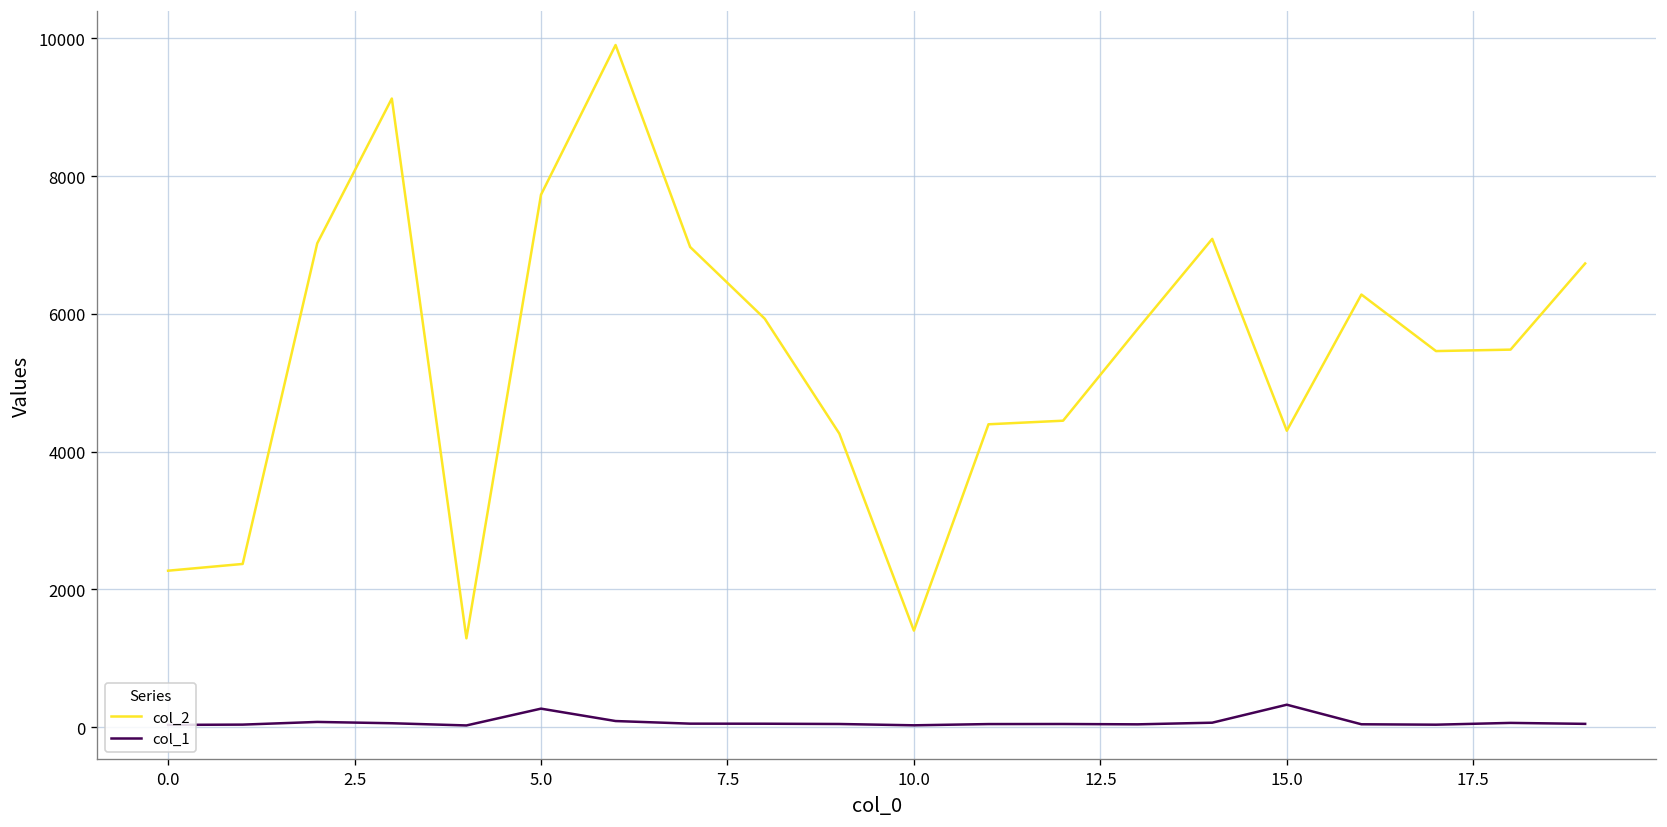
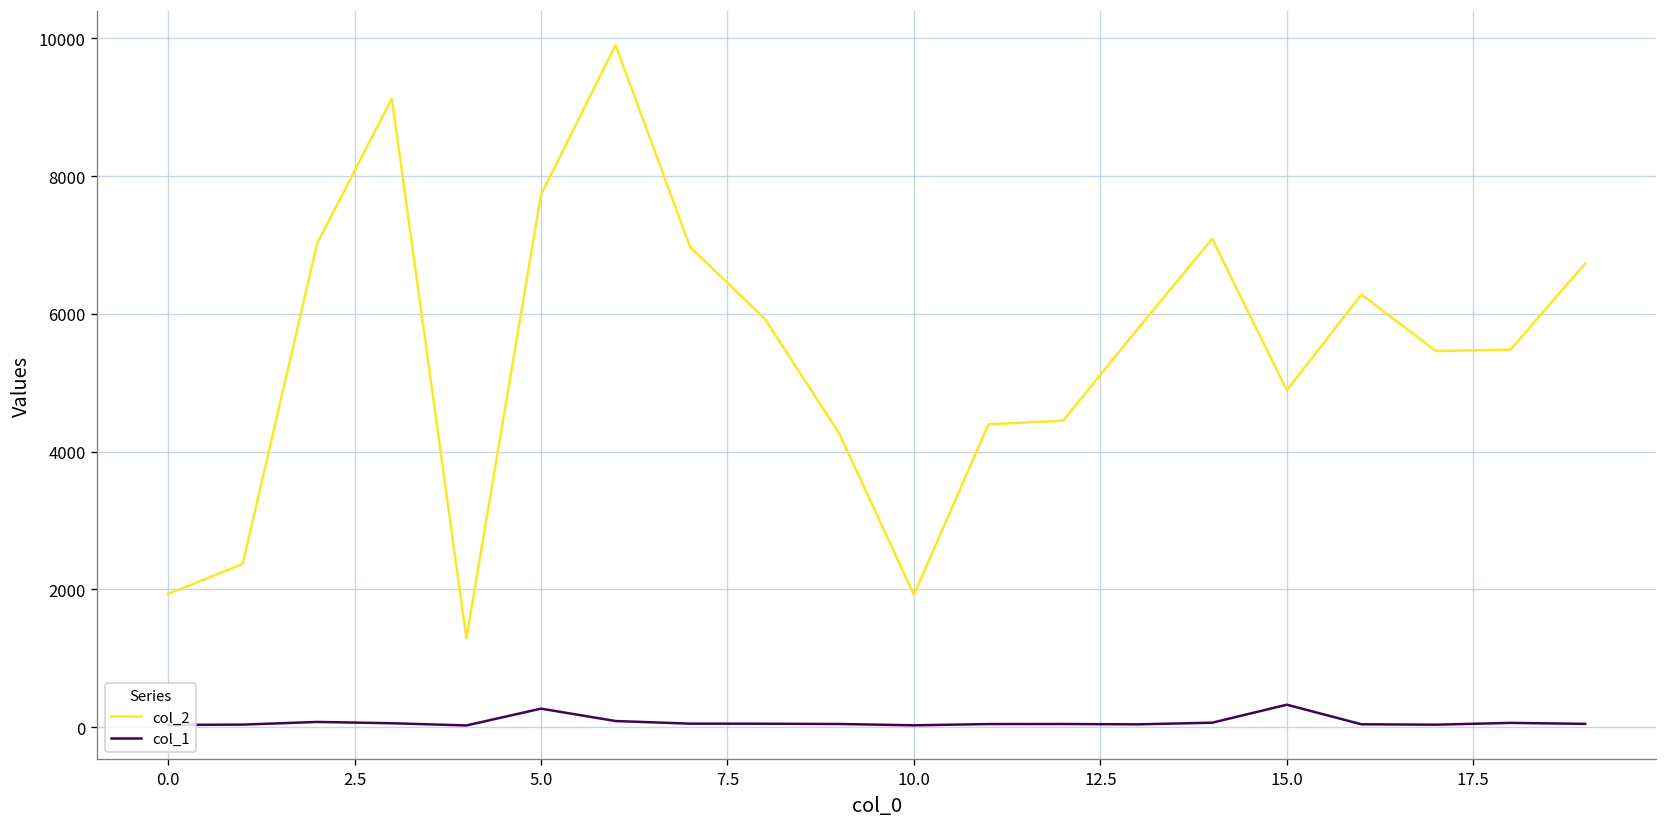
col_2, 0.0: 2300 -> 1900
col_2, 10.0: 1400 -> 1900
col_2, 15.0: 4300 -> 4900
